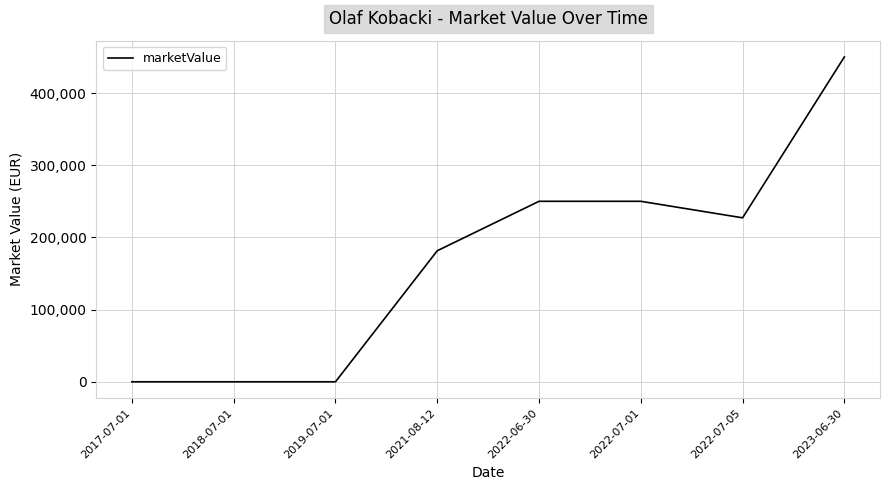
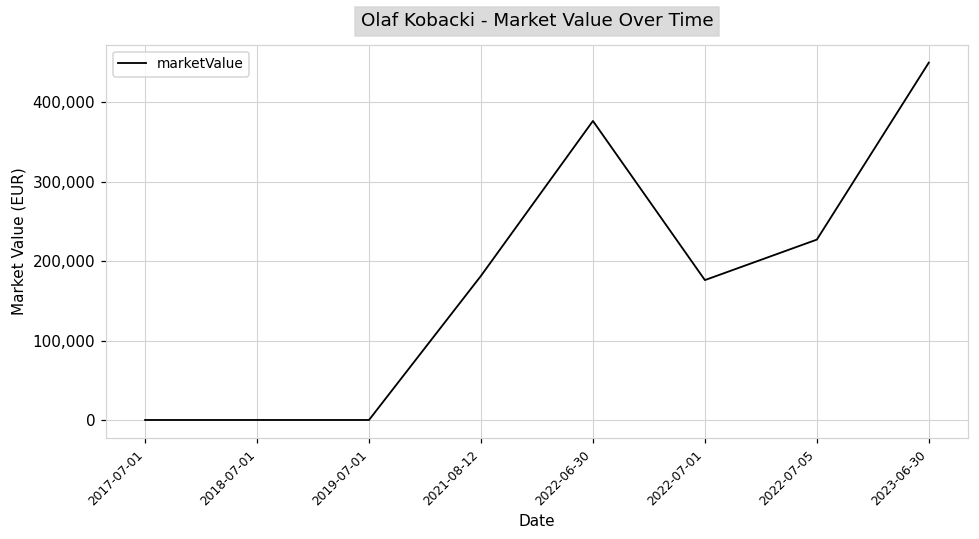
2022-06-30: 250,000 -> 380,000
2022-07-01: 250,000 -> 180,000
